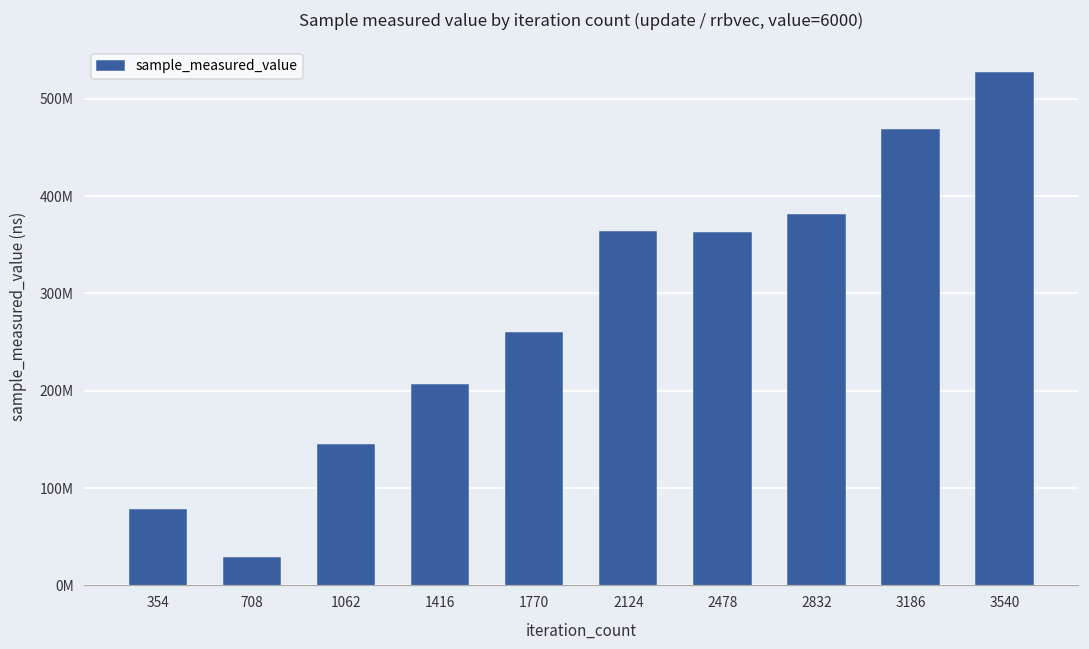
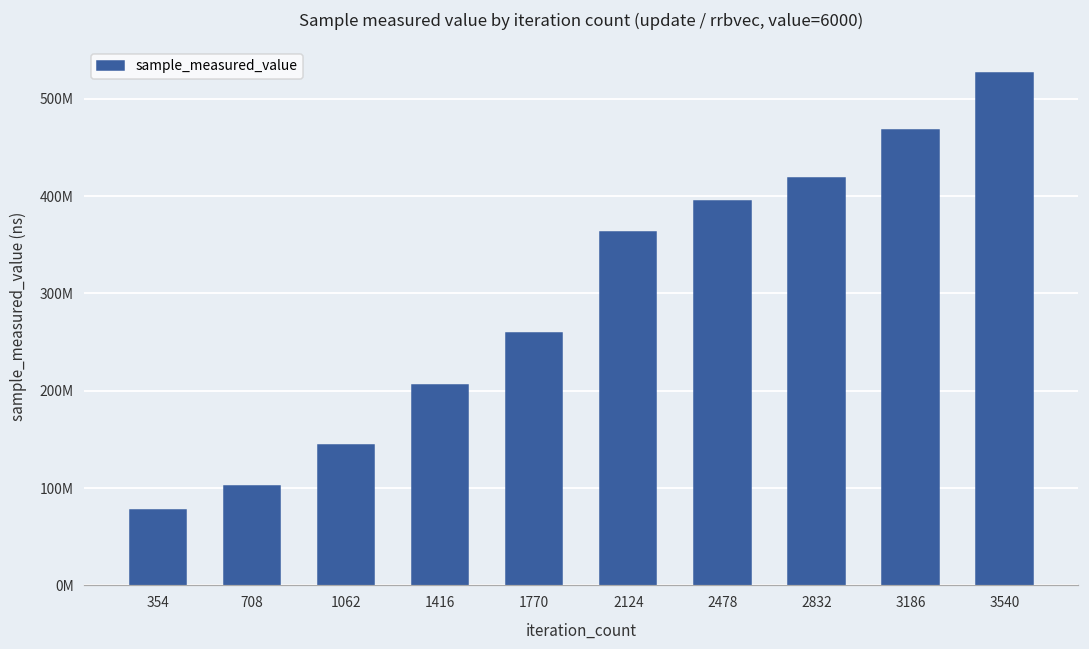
708: 30000000 -> 100000000
2478: 360000000 -> 390000000
2832: 380000000 -> 420000000
